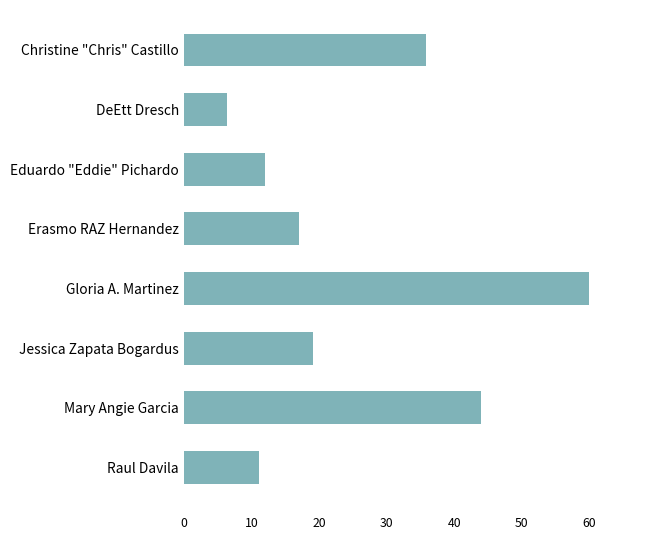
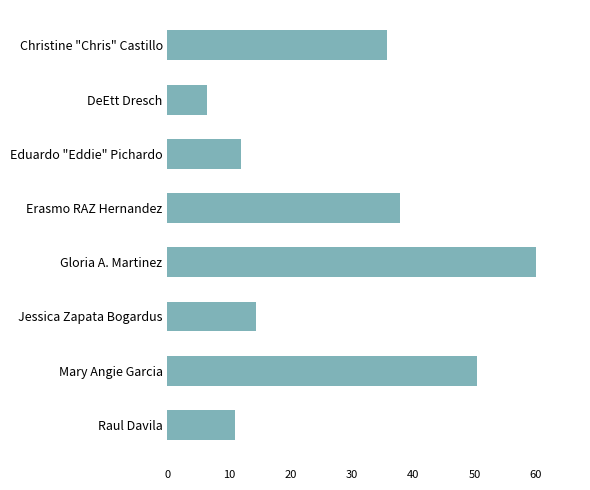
Erasmo RAZ Hernandez: 17 -> 38
Jessica Zapata Bogardus: 19 -> 14
Mary Angie Garcia: 44 -> 51
